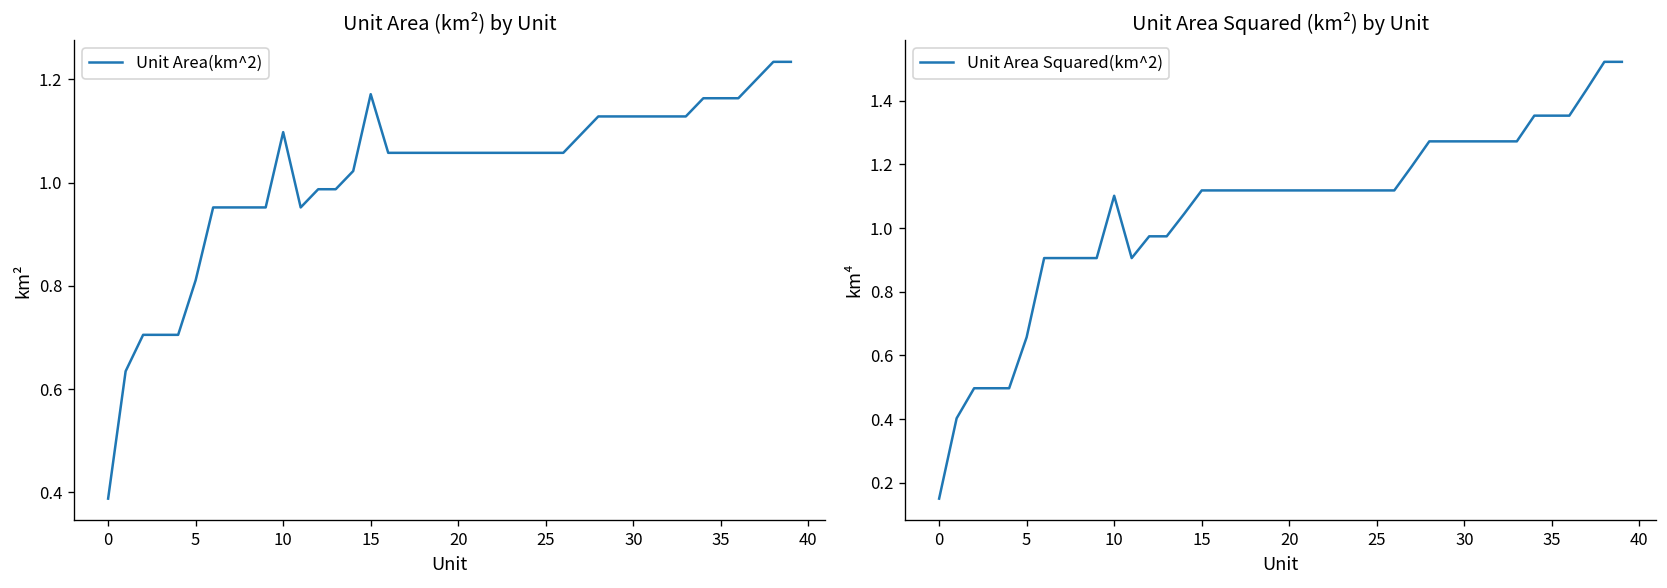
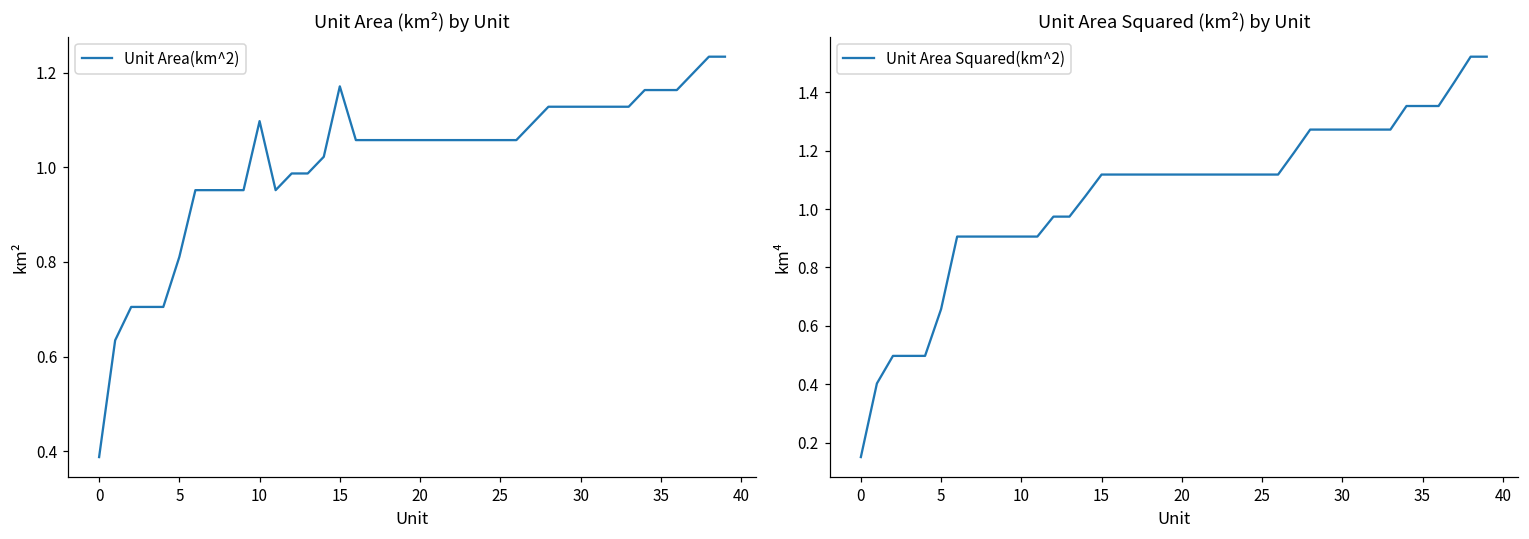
Unit Area Squared (km²) by Unit, 10: 1.10 -> 0.91
